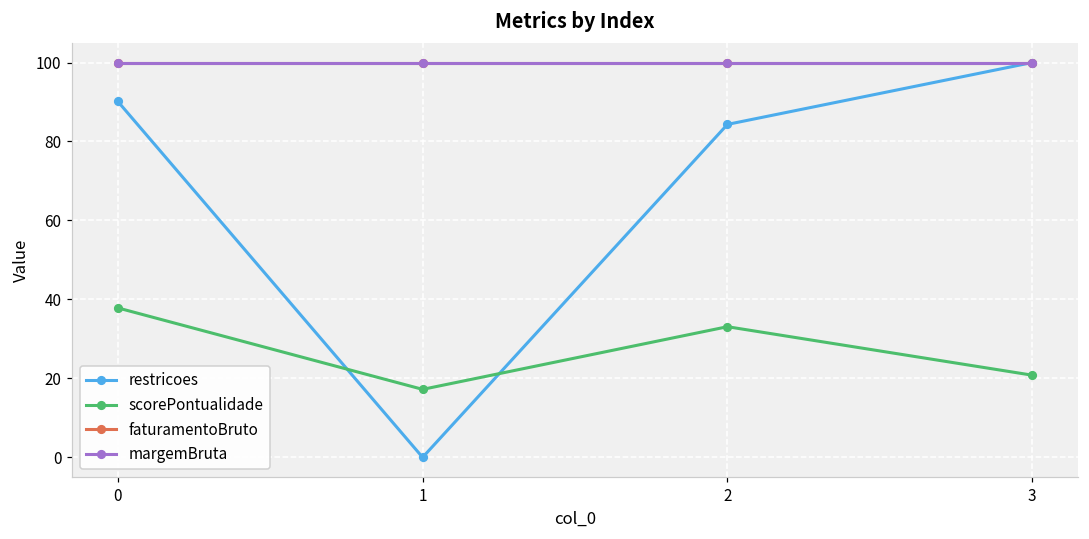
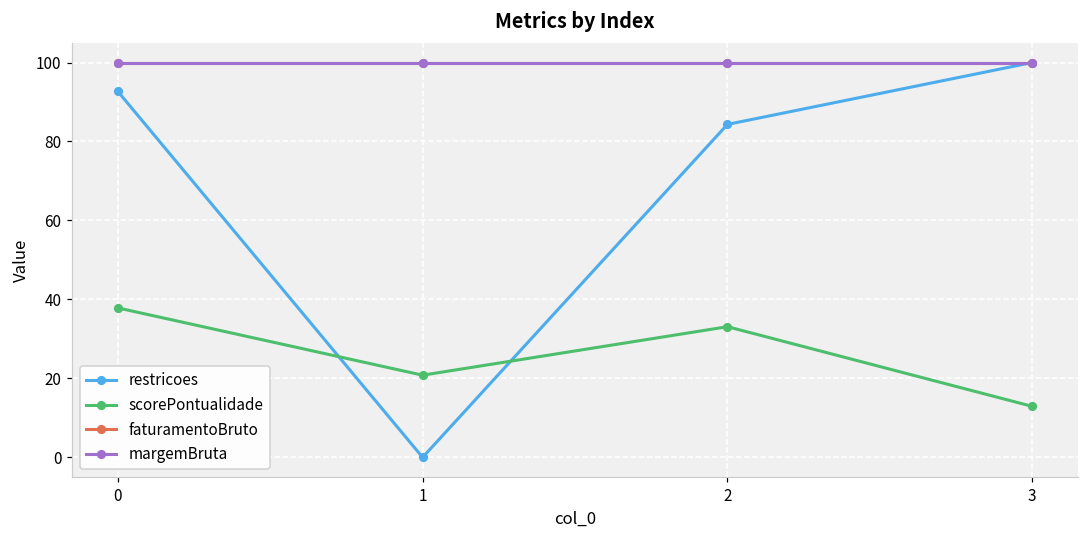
restricoes, 0: 90 -> 93
scorePontualidade, 1: 17 -> 21
scorePontualidade, 3: 21 -> 13
